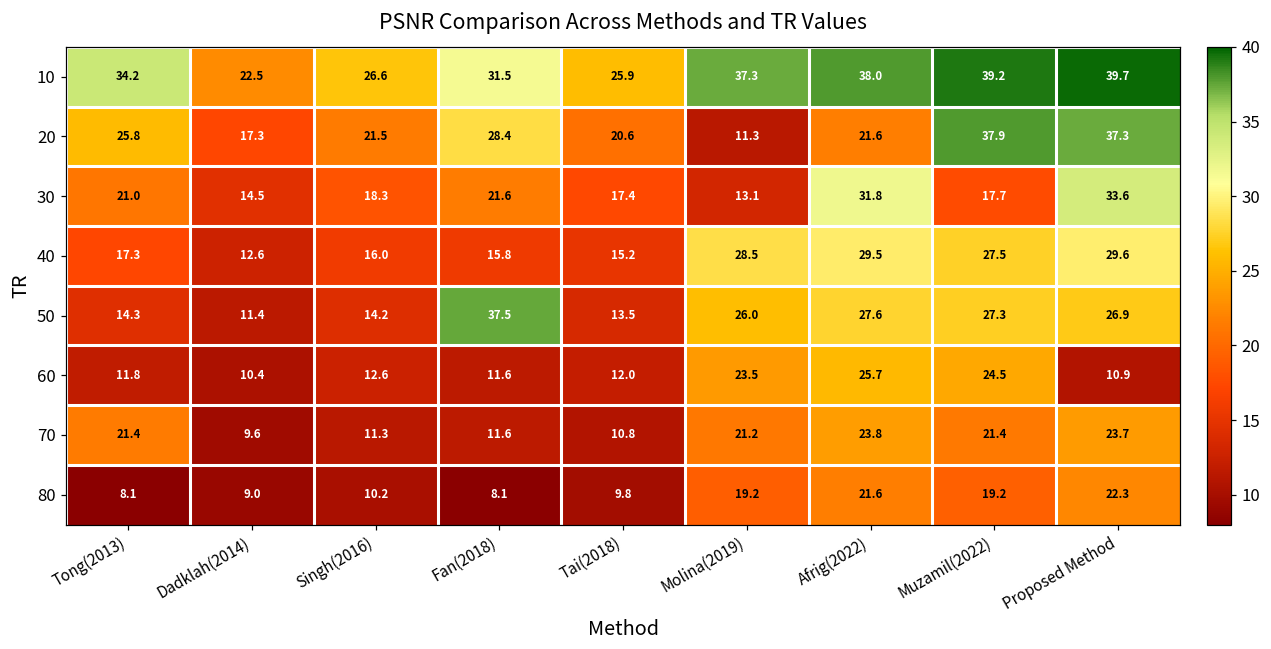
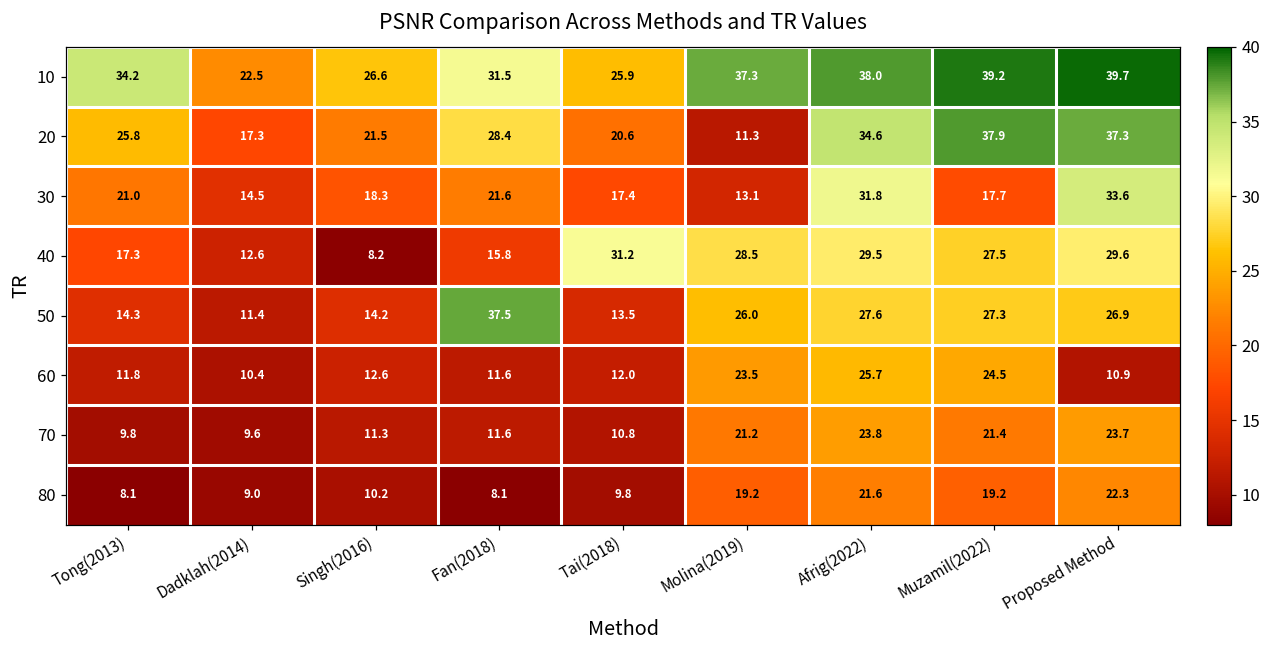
20, Afrig(2022): 21.6 -> 34.6
40, Singh(2016): 16.0 -> 8.2
40, Tai(2018): 15.2 -> 31.2
70, Tong(2013): 21.4 -> 9.8
